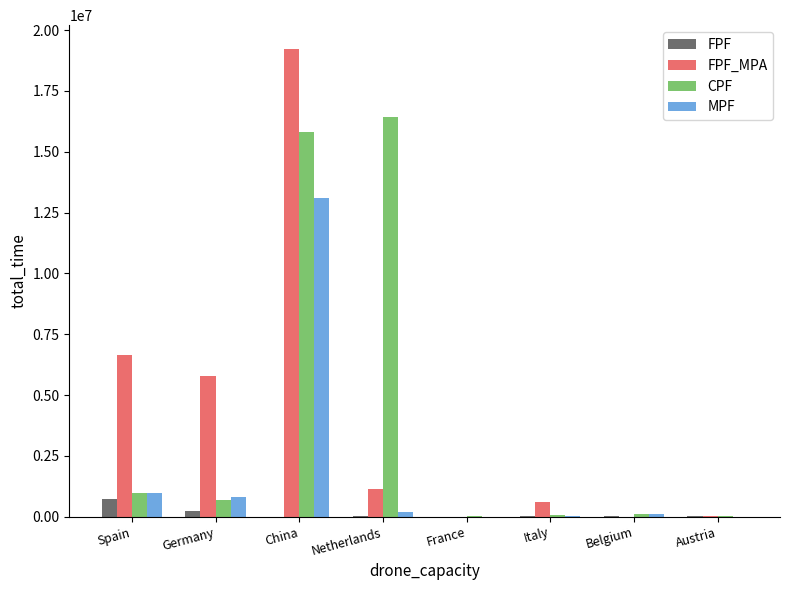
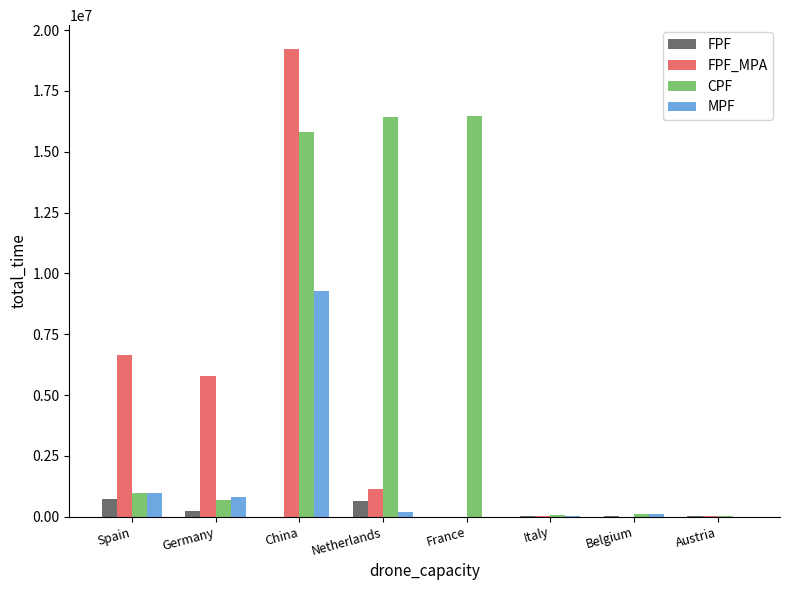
MPF, China: 13100000 -> 9300000
FPF, Netherlands: 0 -> 600000
CPF, France: 0 -> 16500000
FPF_MPA, Italy: 600000 -> 0
